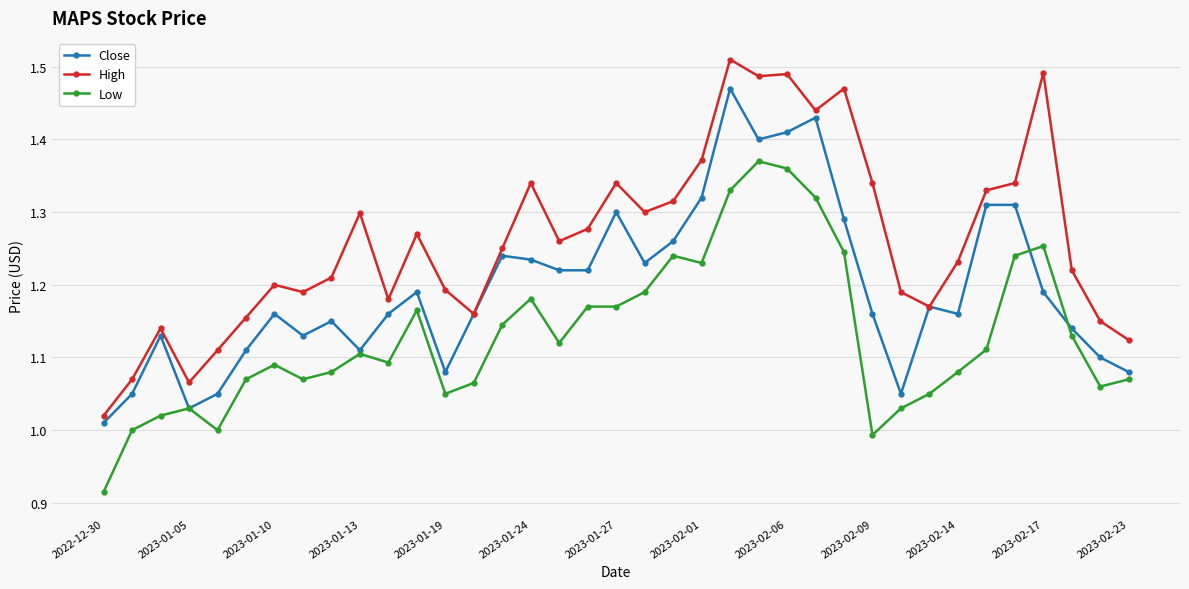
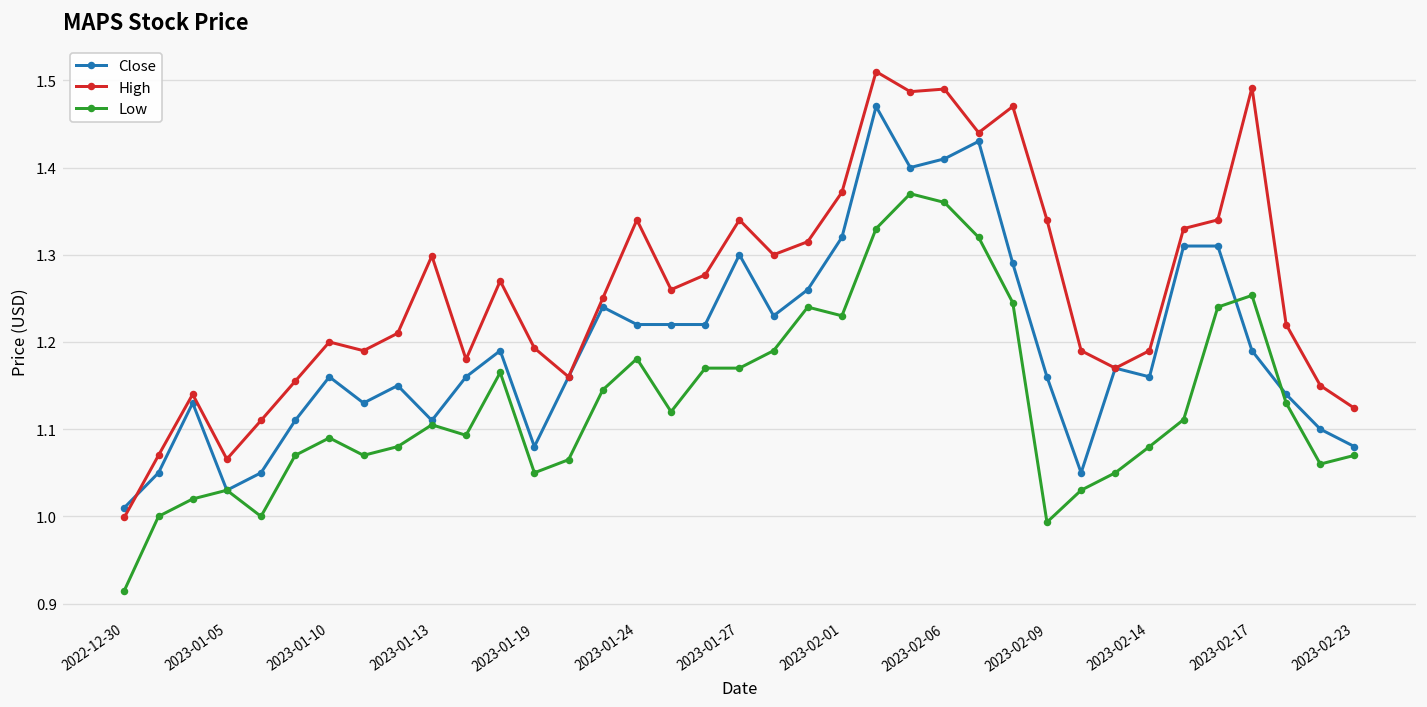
High, 2022-12-30: 1.02 -> 1.00
Close, 2023-01-24: 1.23 -> 1.22
High, 2023-02-14: 1.23 -> 1.19
